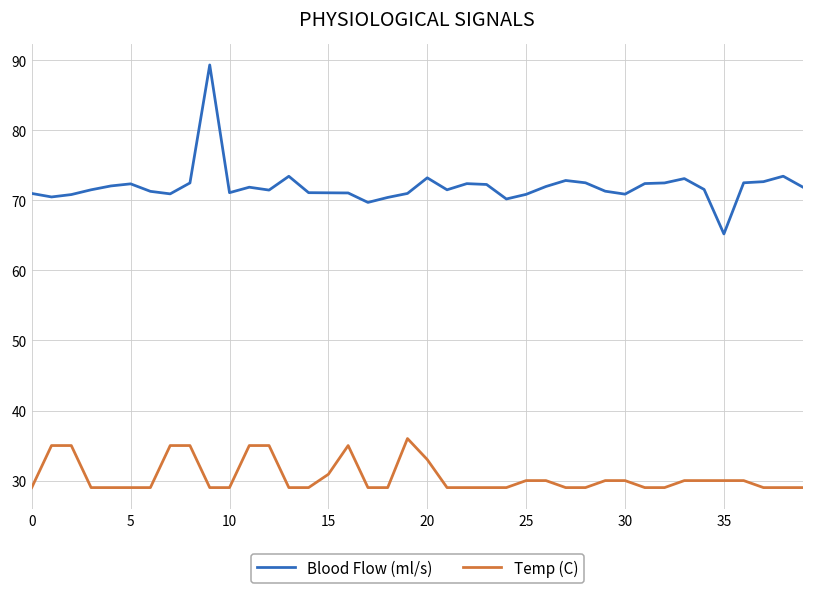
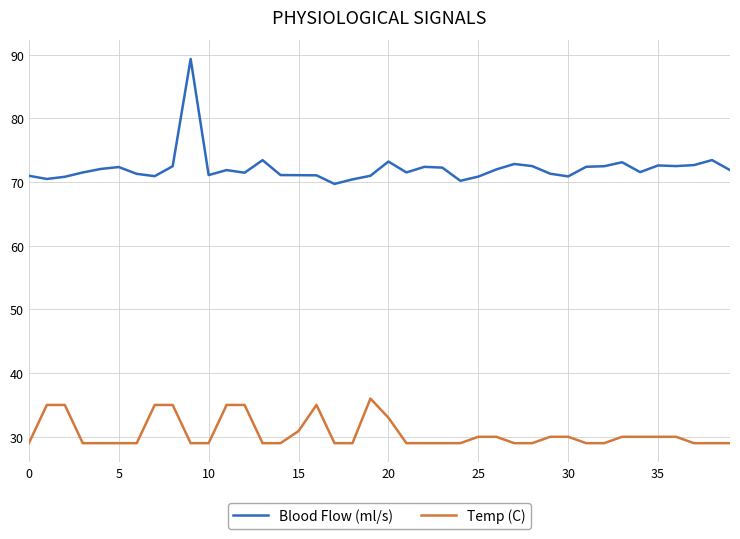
Blood Flow (ml/s), 35: 65 -> 73
